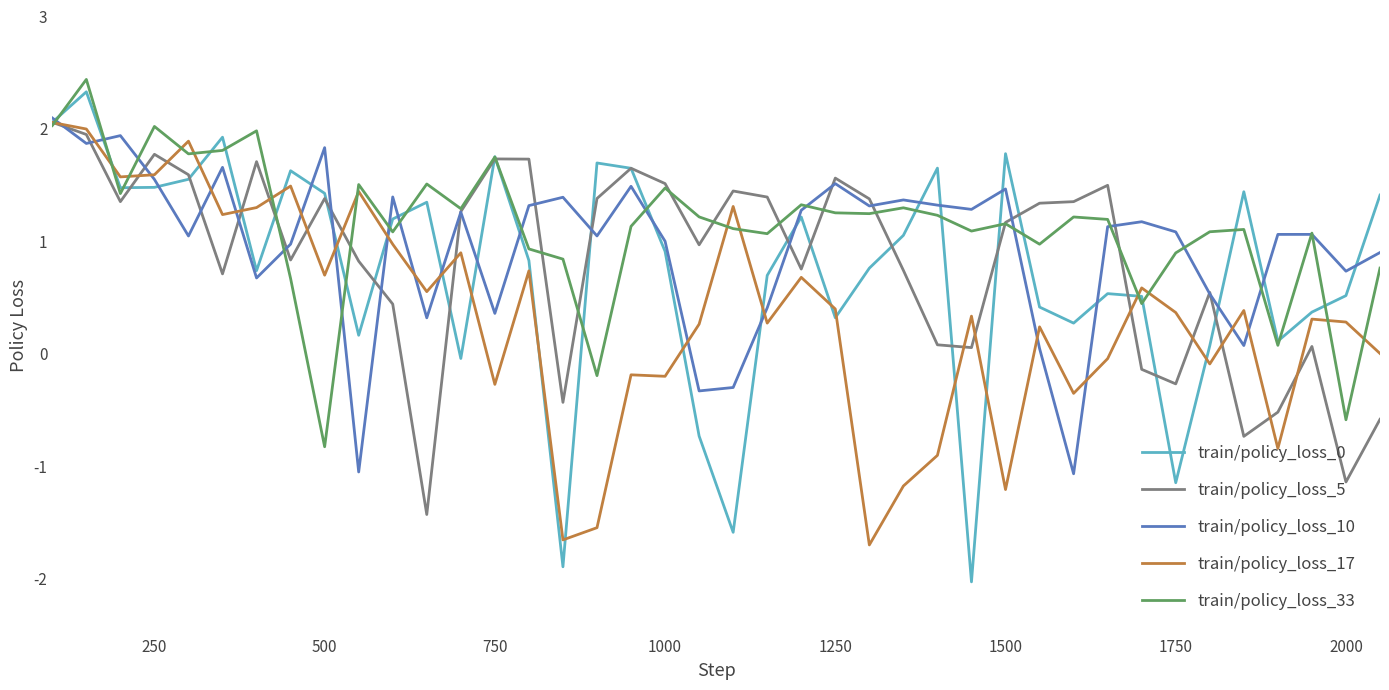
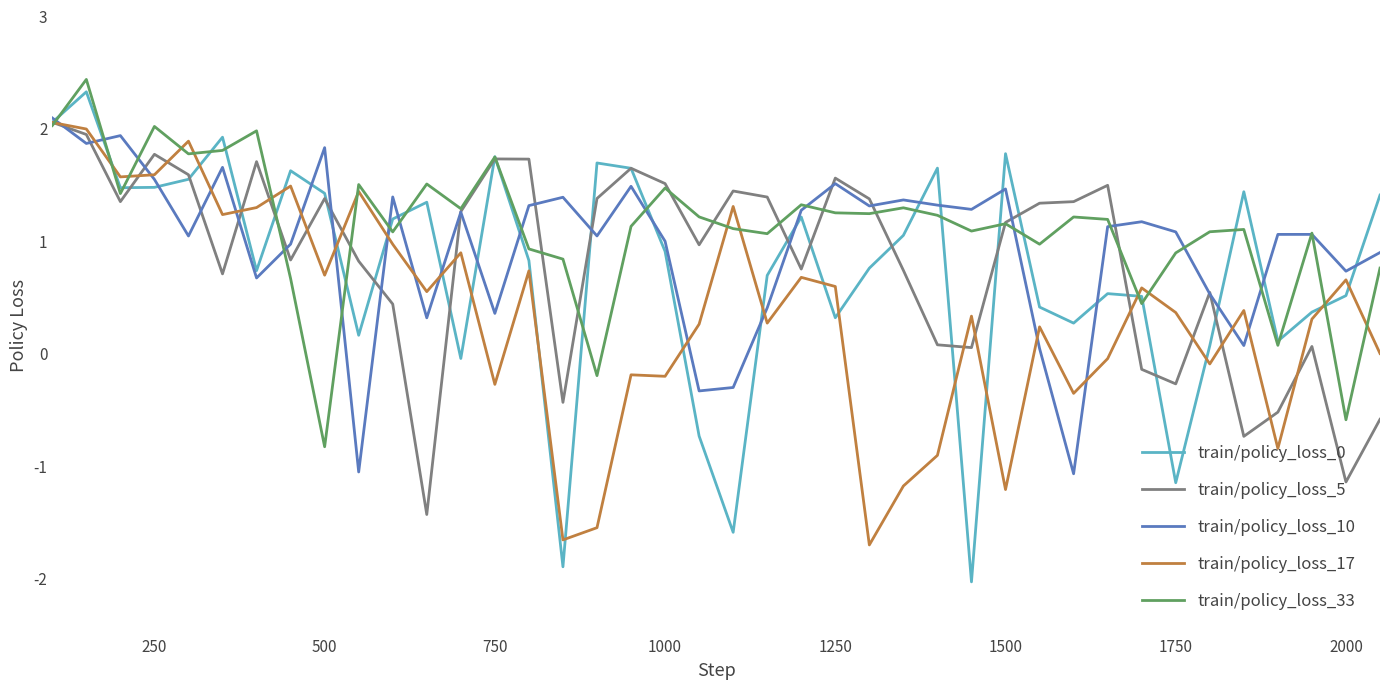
train/policy_loss_17, 1250: 0.40 -> 0.60
train/policy_loss_17, 2000: 0.28 -> 0.66
